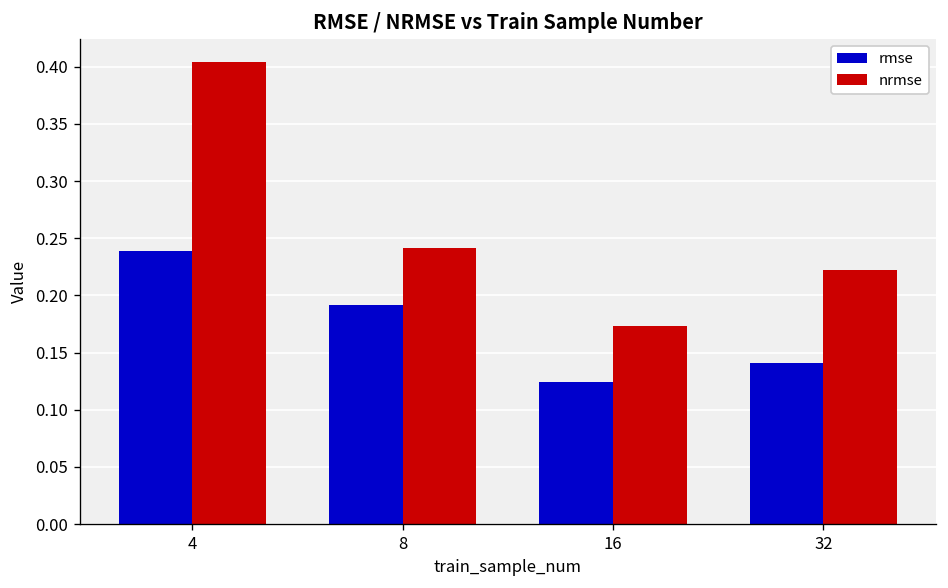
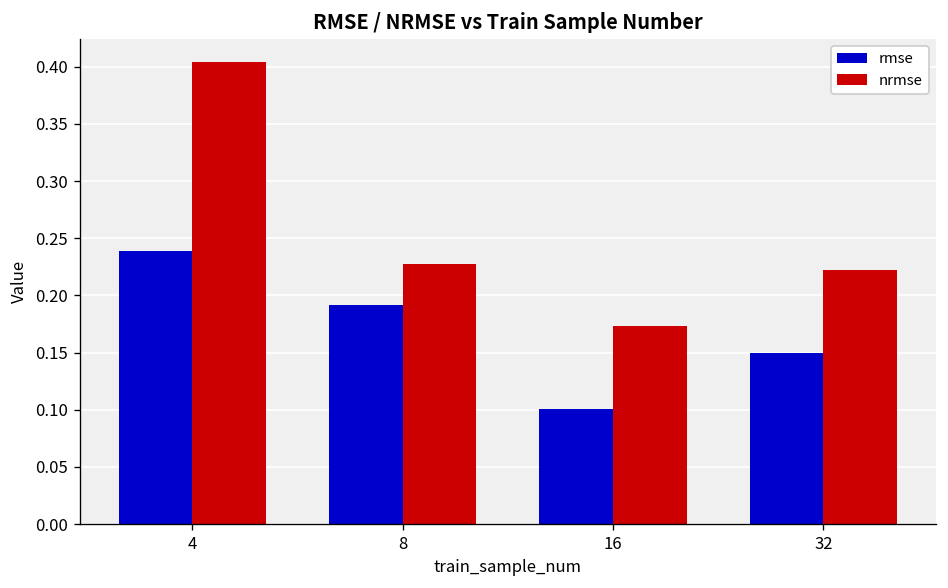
nrmse, 8: 0.24 -> 0.23
rmse, 16: 0.12 -> 0.10
rmse, 32: 0.14 -> 0.15
